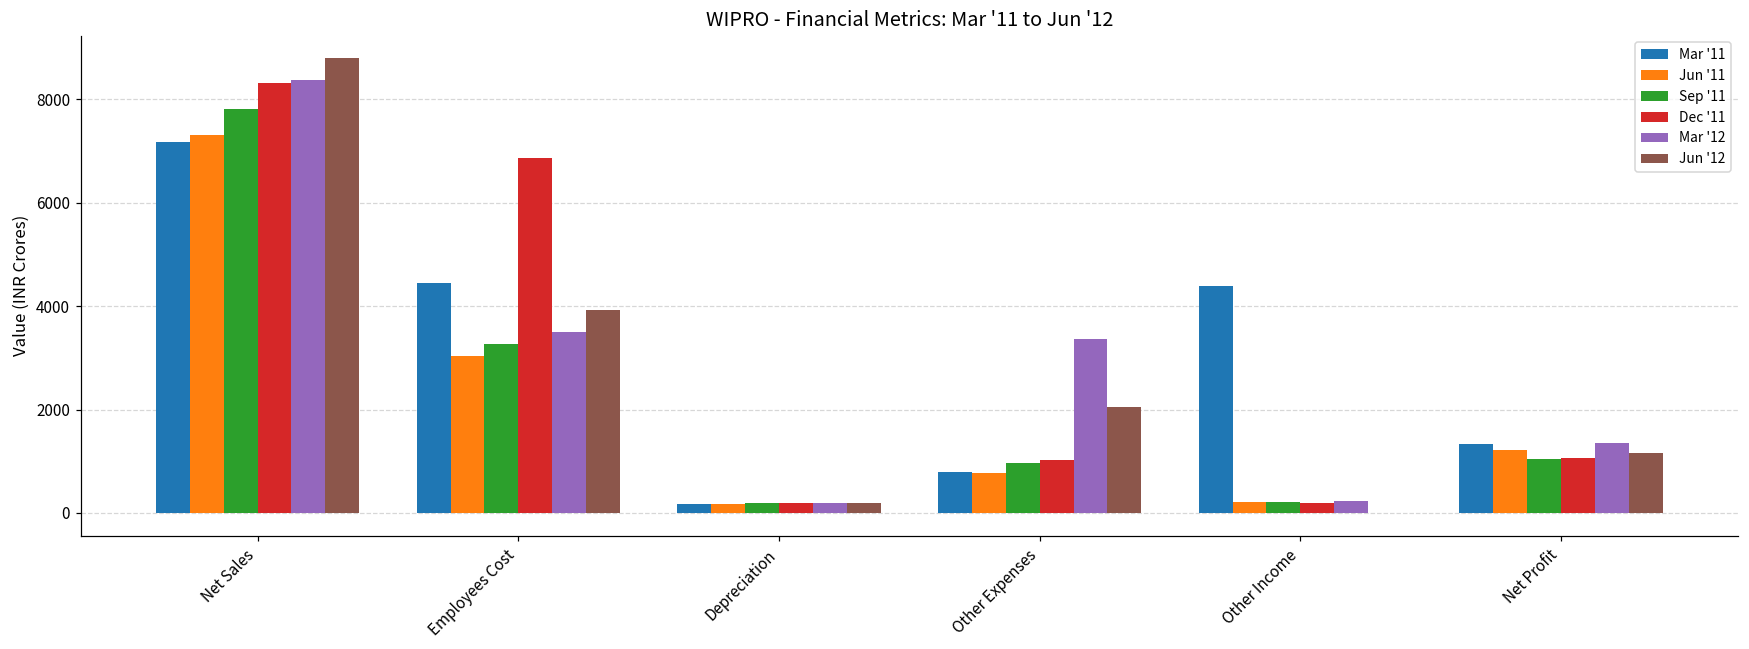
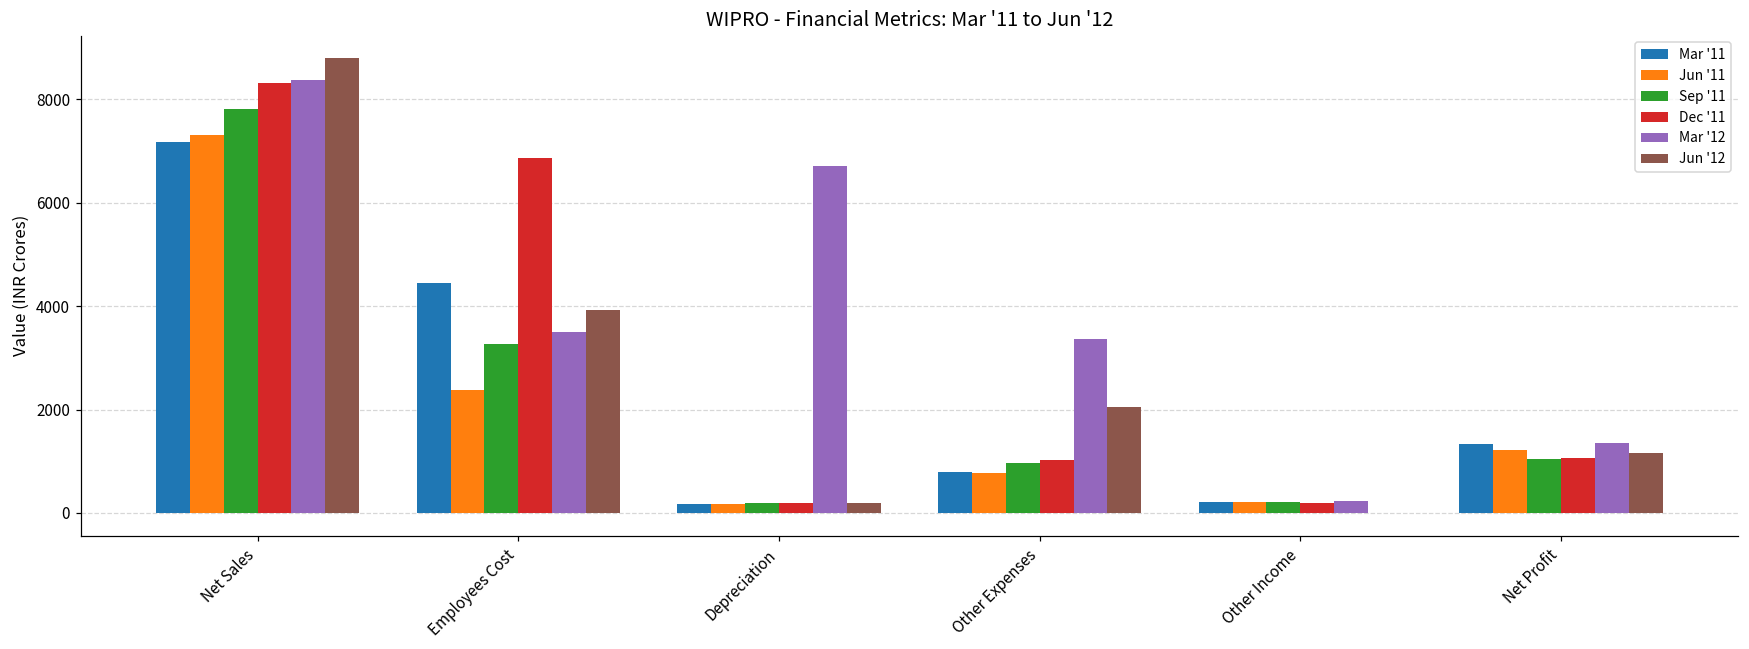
Jun '11, Employees Cost: 3000 -> 2400
Mar '12, Depreciation: 200 -> 6700
Mar '11, Other Income: 4400 -> 200
